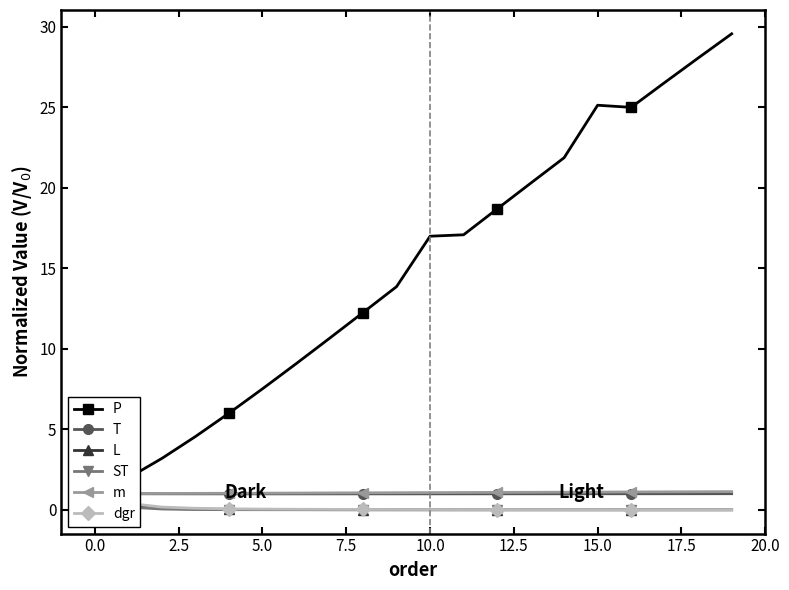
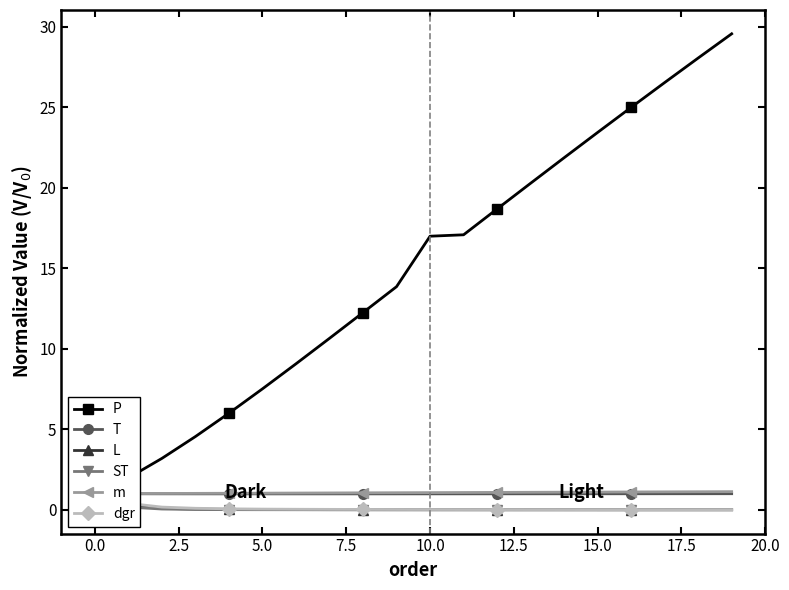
P, 15.0: 25.1 -> 23.4
